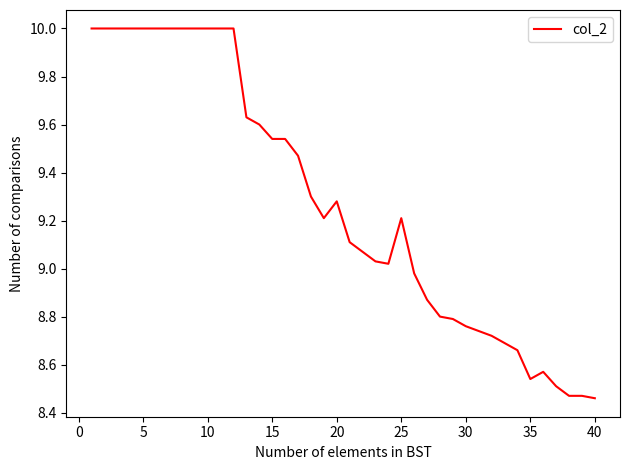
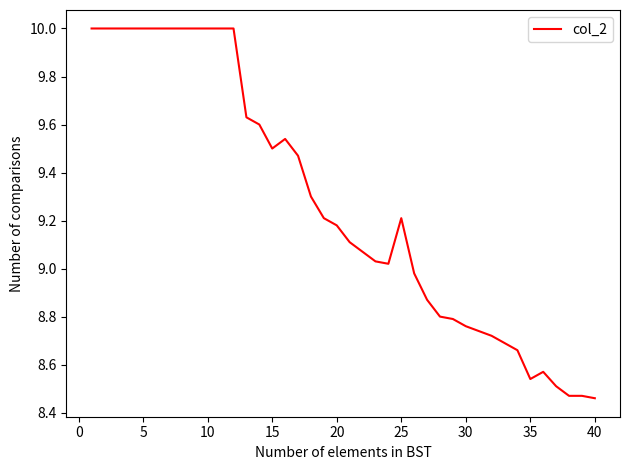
15: 9.54 -> 9.50
20: 9.28 -> 9.18
